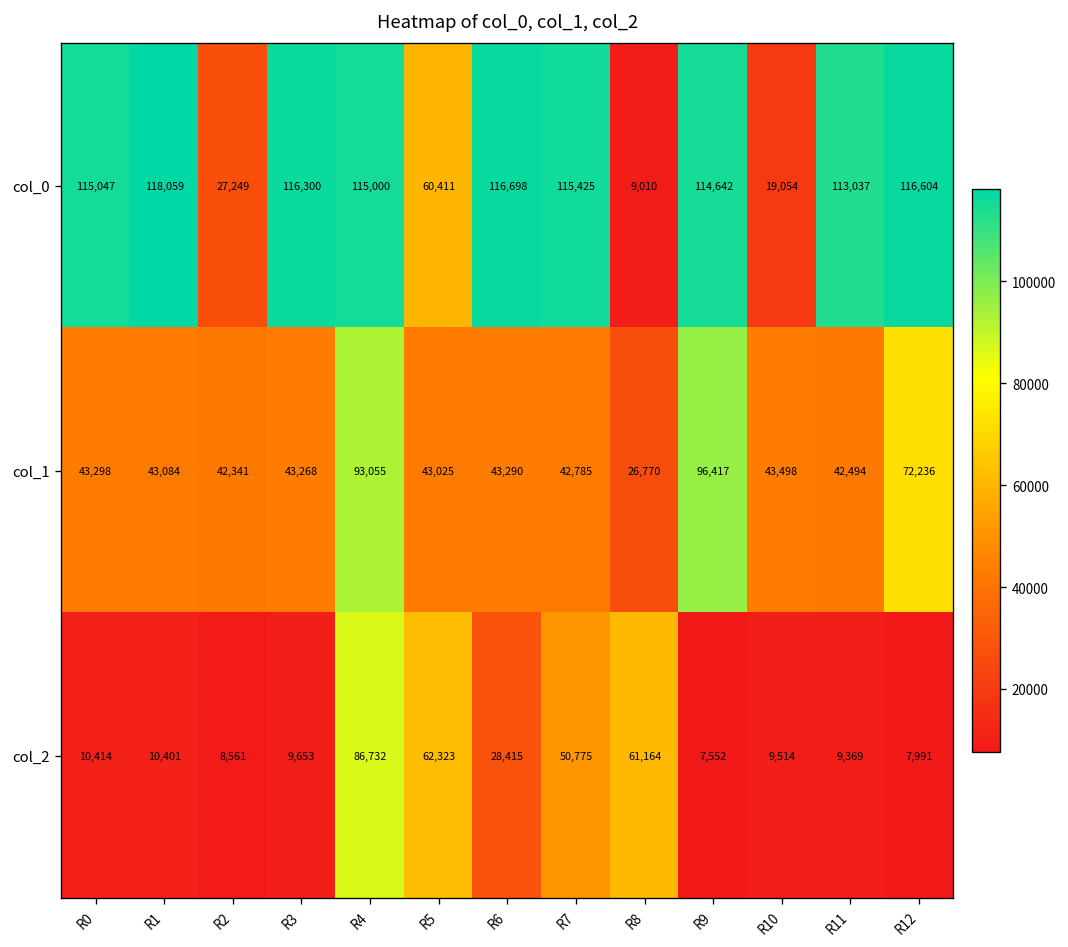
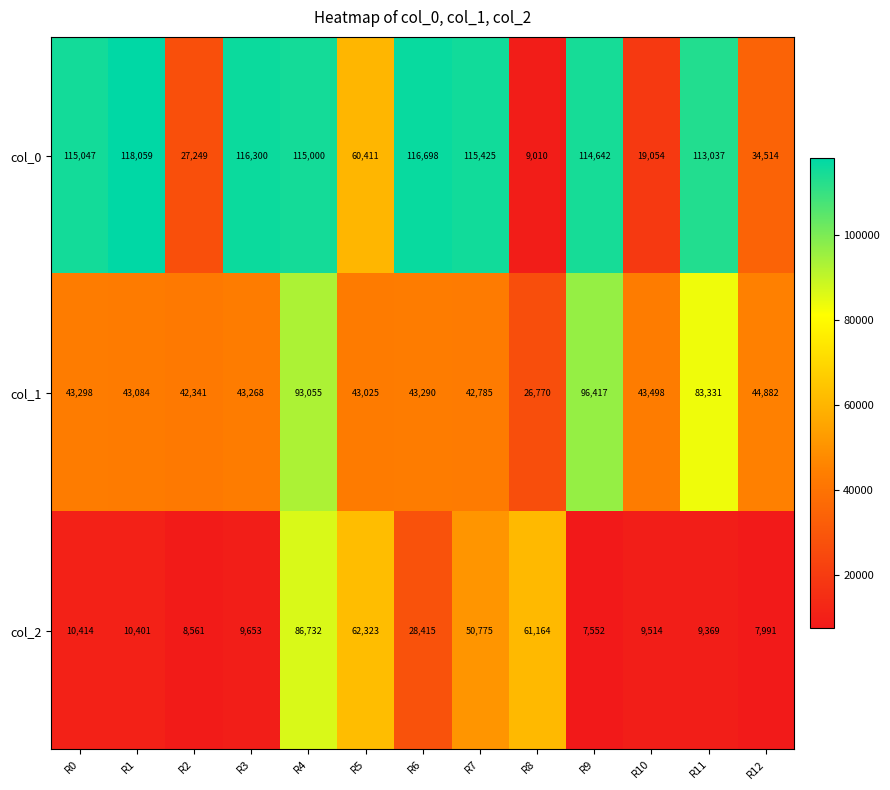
col_0, R12: 116,604 -> 34,514
col_1, R11: 42,494 -> 83,331
col_1, R12: 72,236 -> 44,882
